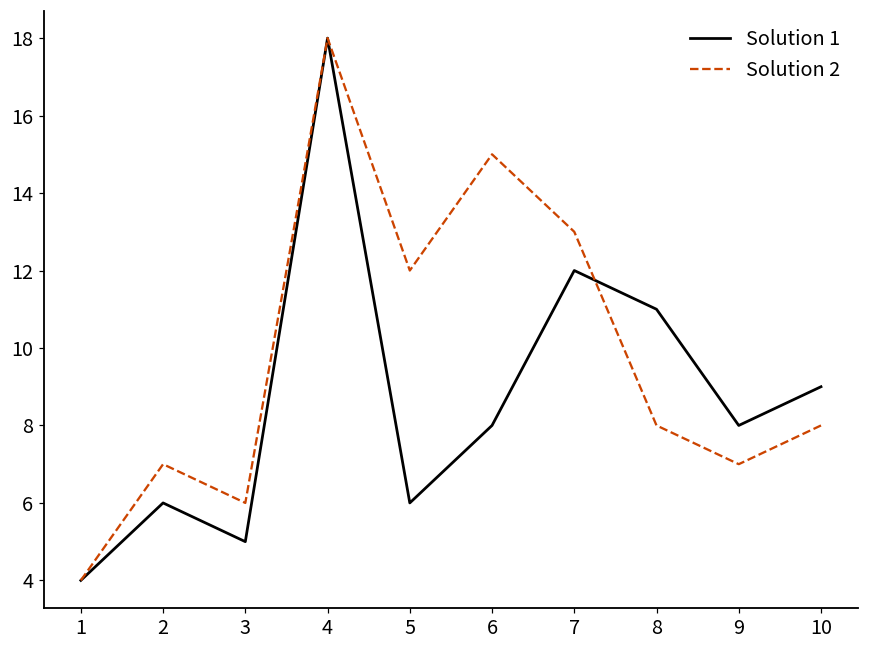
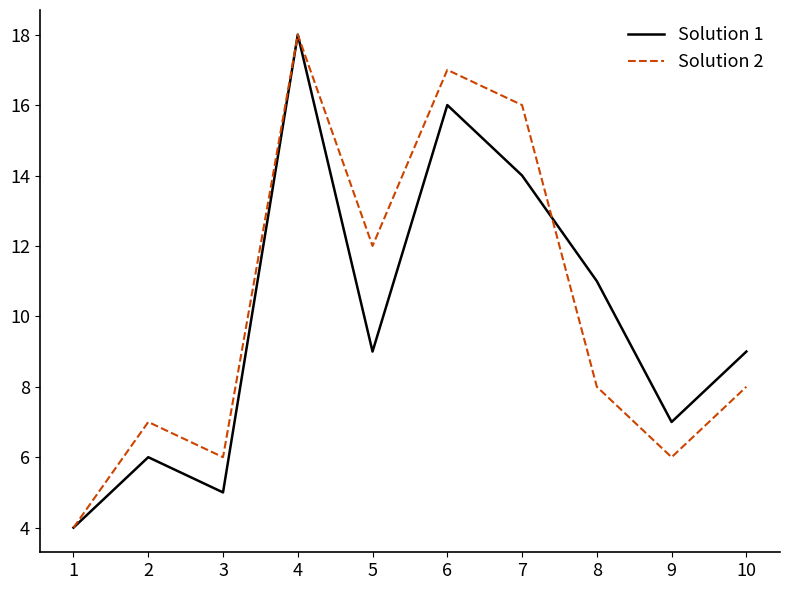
Solution 1, 5: 6 -> 9
Solution 1, 6: 8 -> 16
Solution 2, 6: 15 -> 17
Solution 1, 7: 12 -> 14
Solution 2, 7: 13 -> 16
Solution 1, 9: 8 -> 7
Solution 2, 9: 7 -> 6
